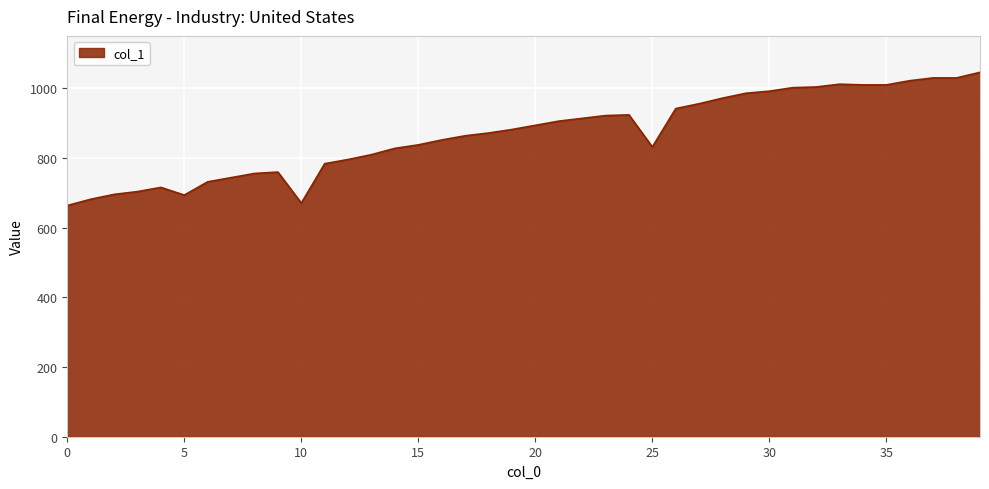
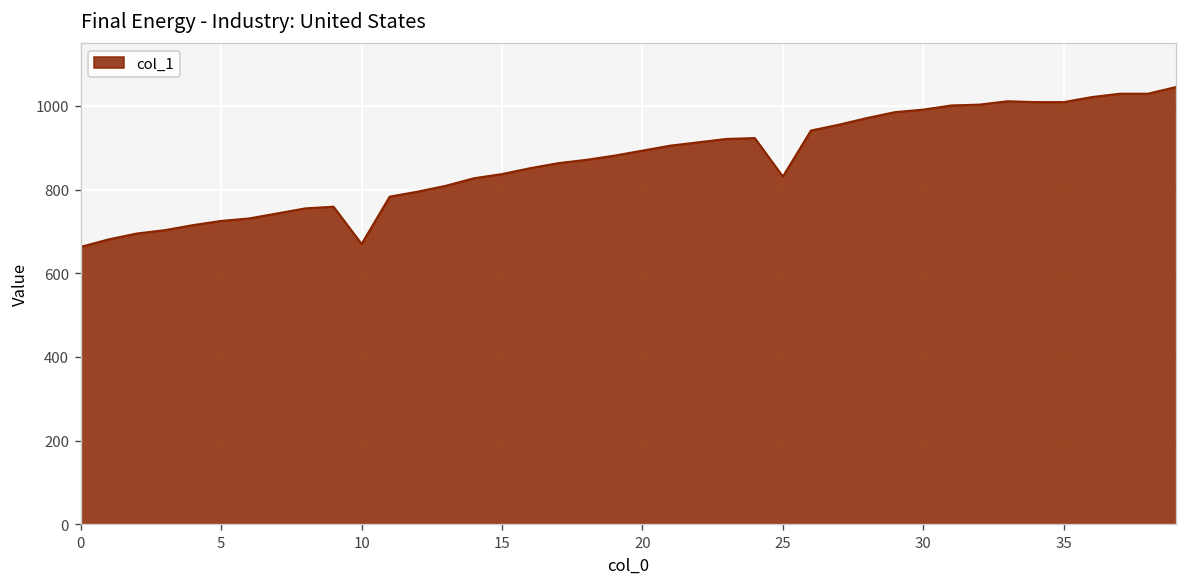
5: 690 -> 730
